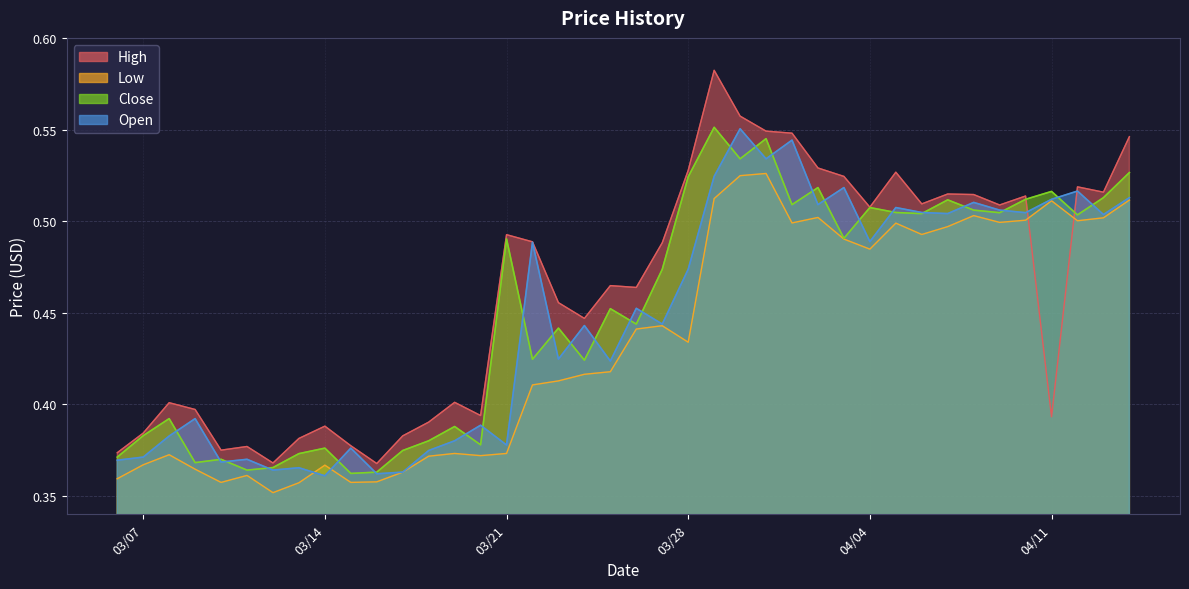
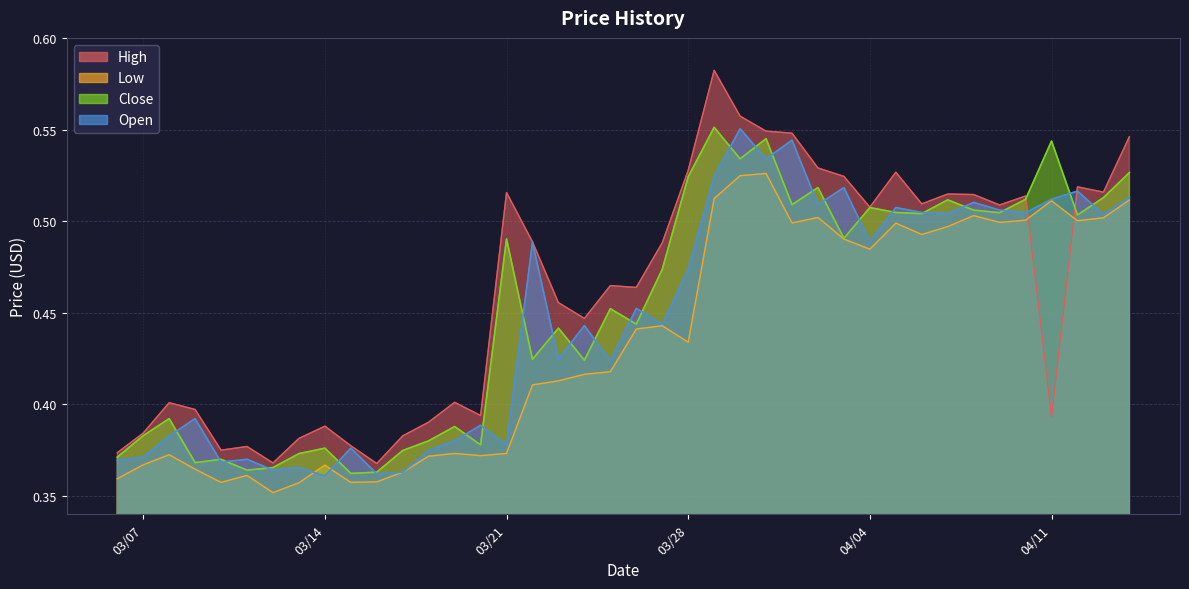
High, 03/21: 0.493 -> 0.516
Close, 04/11: 0.516 -> 0.544
